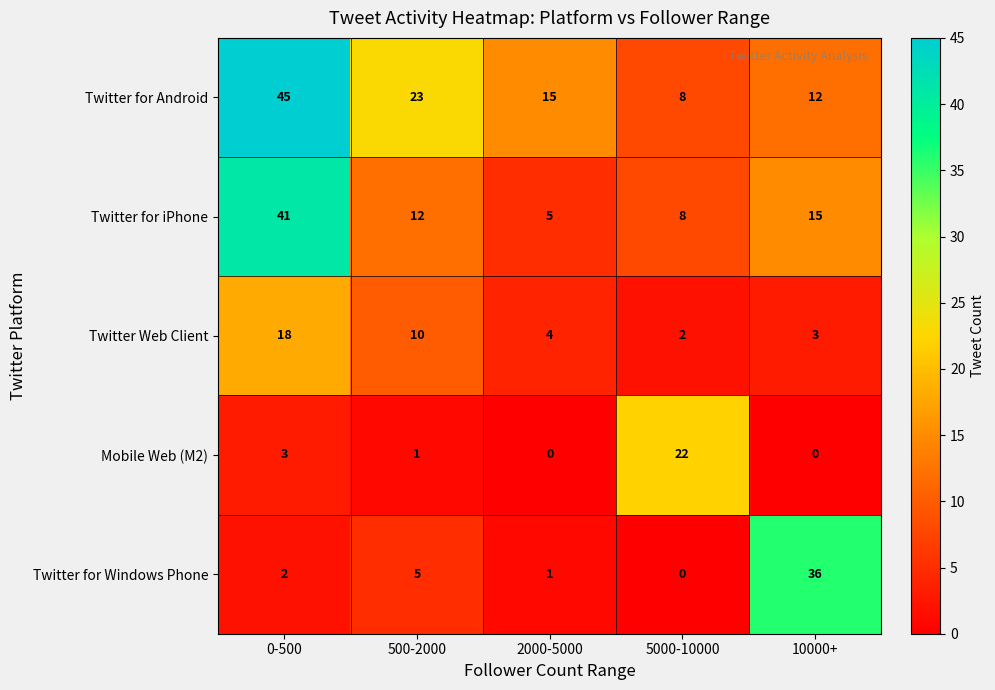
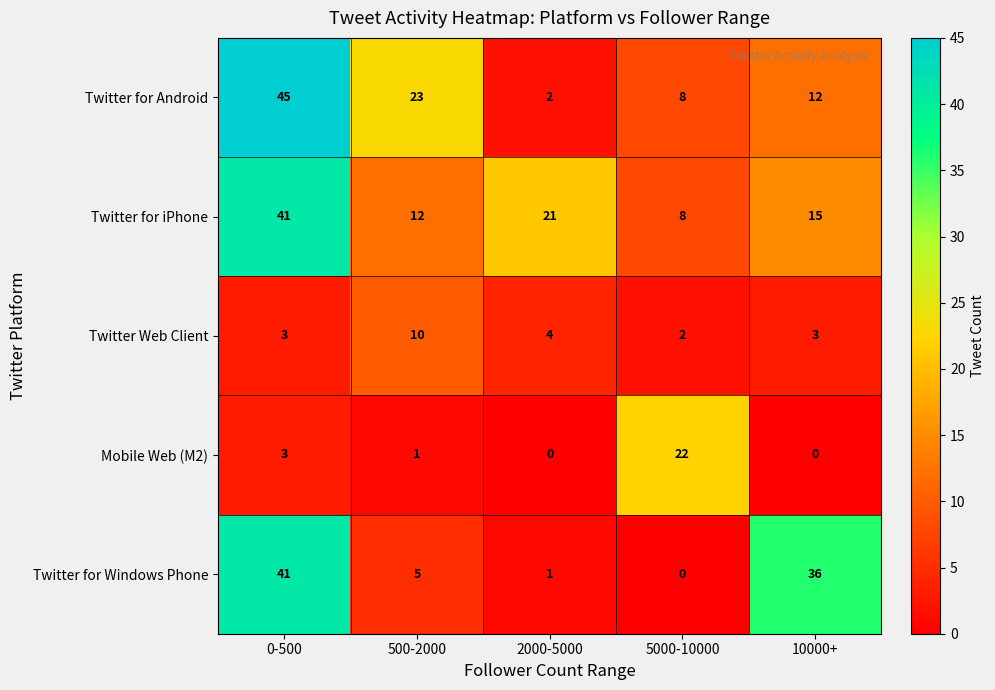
Twitter for Android, 2000-5000: 15 -> 2
Twitter for iPhone, 2000-5000: 5 -> 21
Twitter Web Client, 0-500: 18 -> 3
Twitter for Windows Phone, 0-500: 2 -> 41
